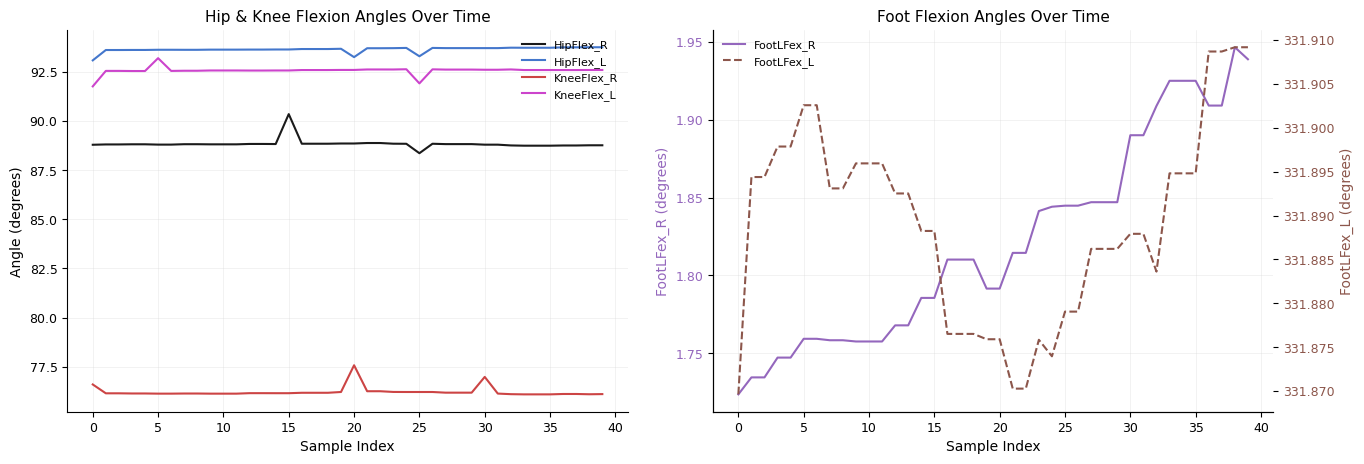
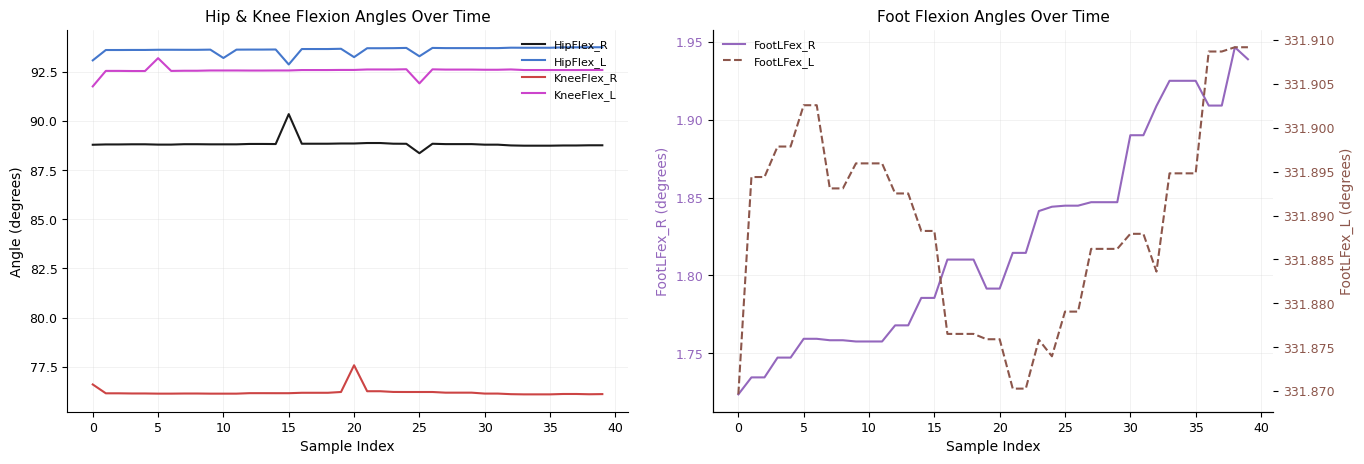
Hip & Knee Flexion Angles Over Time, HipFlex_L, 10: 93.6 -> 93.2
Hip & Knee Flexion Angles Over Time, HipFlex_L, 15: 93.6 -> 92.9
Hip & Knee Flexion Angles Over Time, KneeFlex_R, 30: 77.0 -> 76.1
